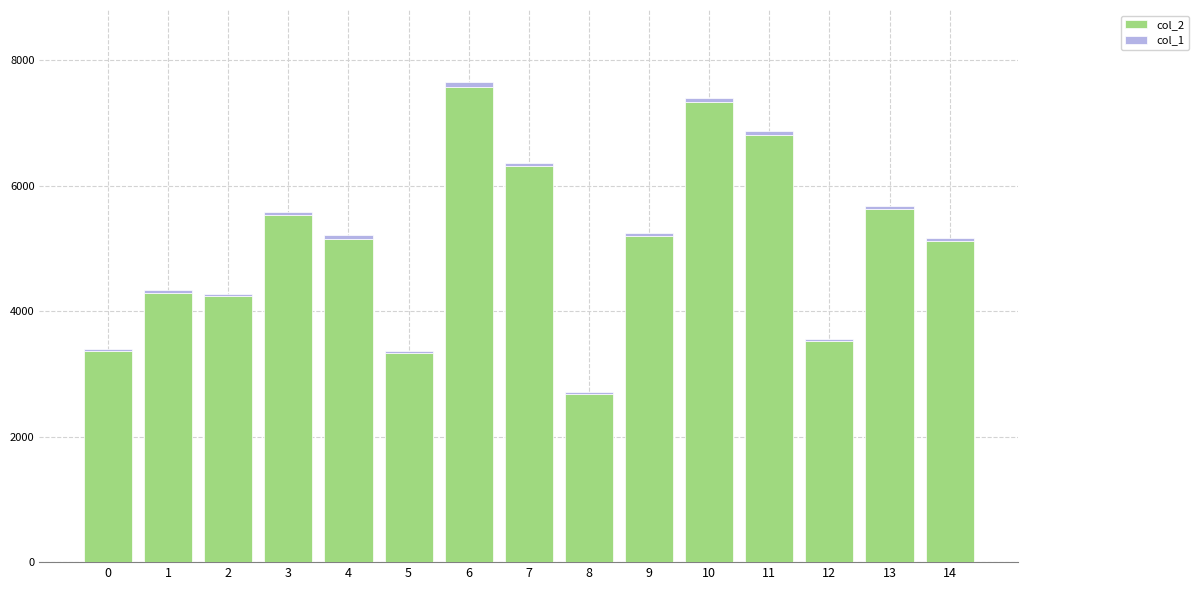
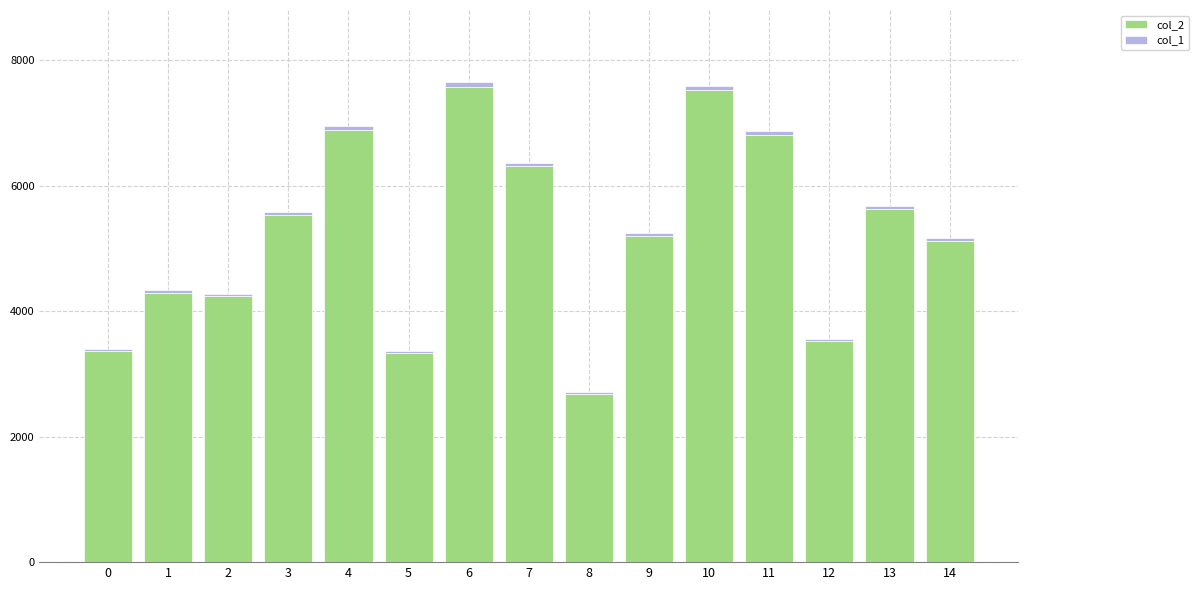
col_2, 4: 5100 -> 6900
col_2, 10: 7300 -> 7500
